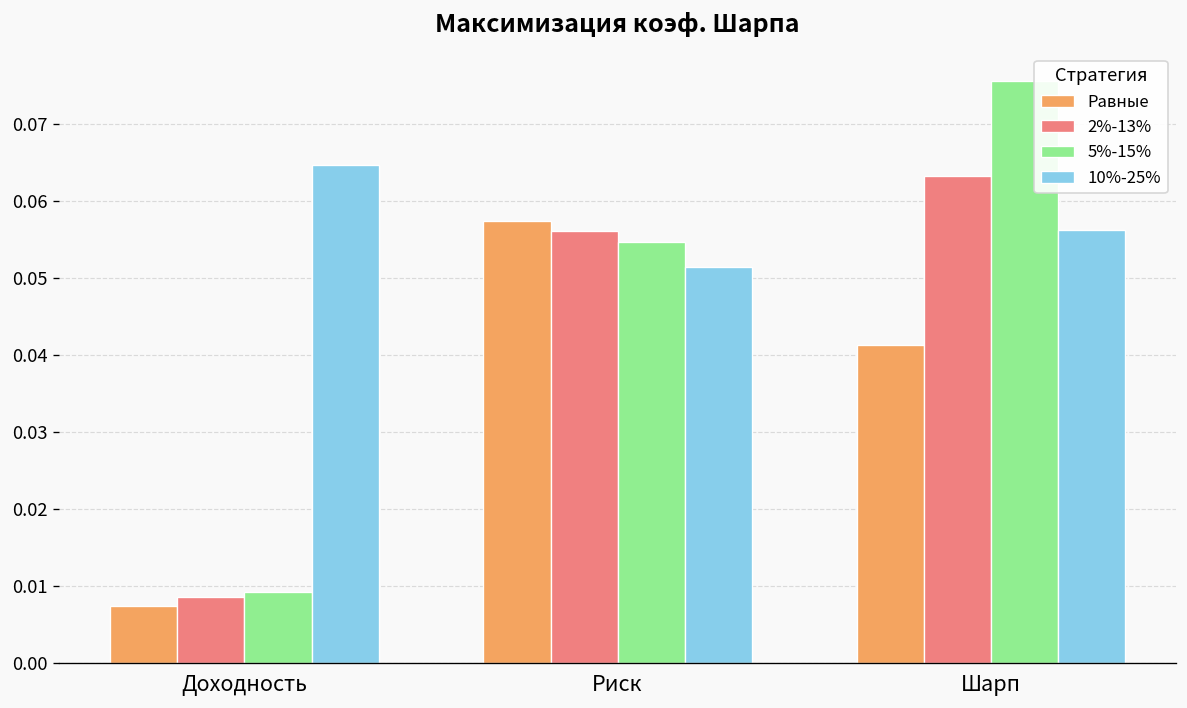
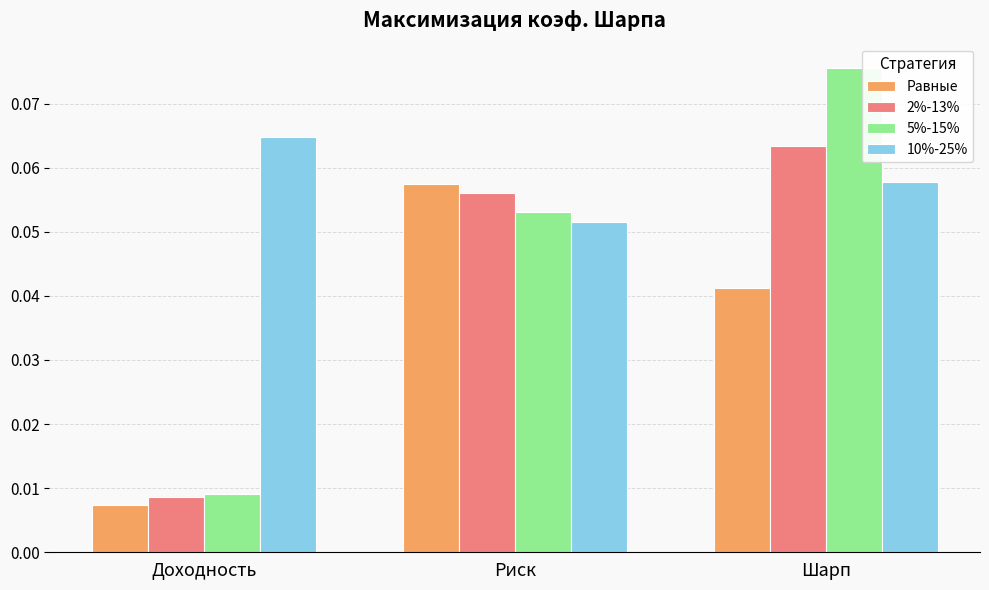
5%-15%, Риск: 0.055 -> 0.053
10%-25%, Шарп: 0.056 -> 0.058
